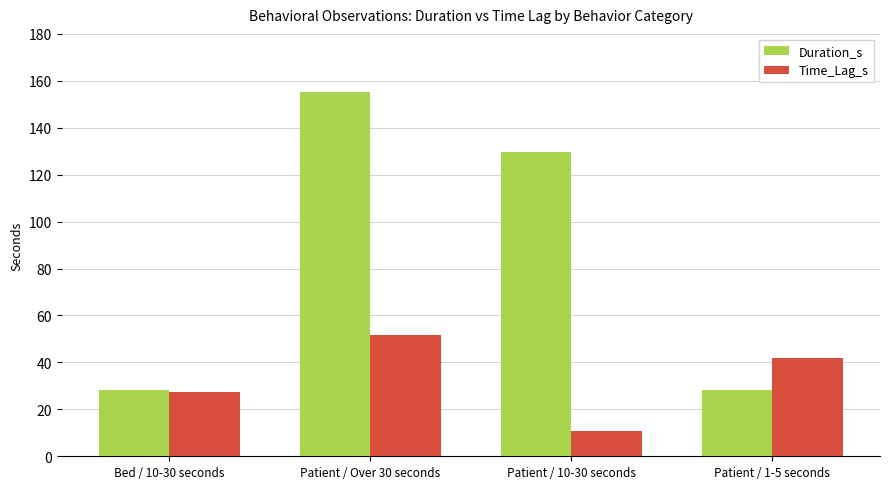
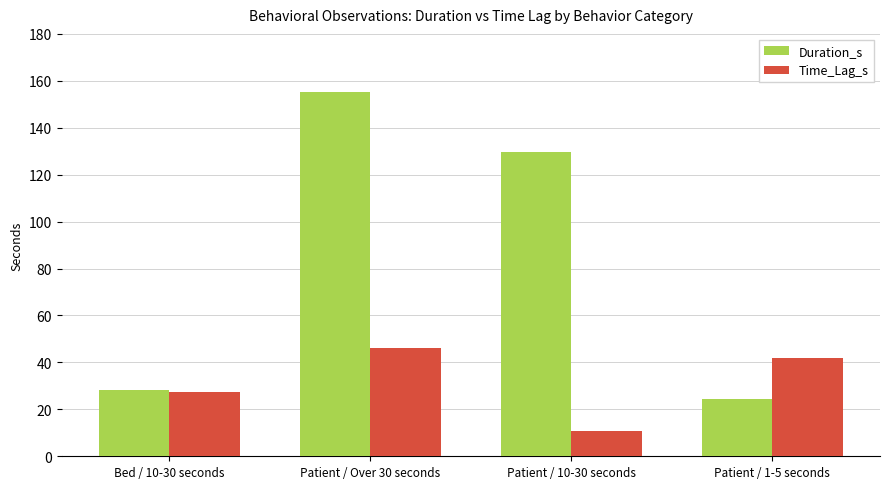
Time_Lag_s, Patient / Over 30 seconds: 52 -> 46
Duration_s, Patient / 1-5 seconds: 28 -> 24
